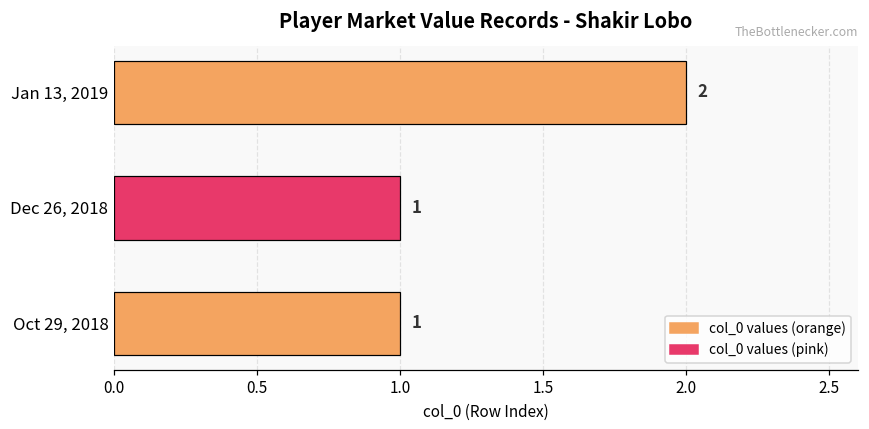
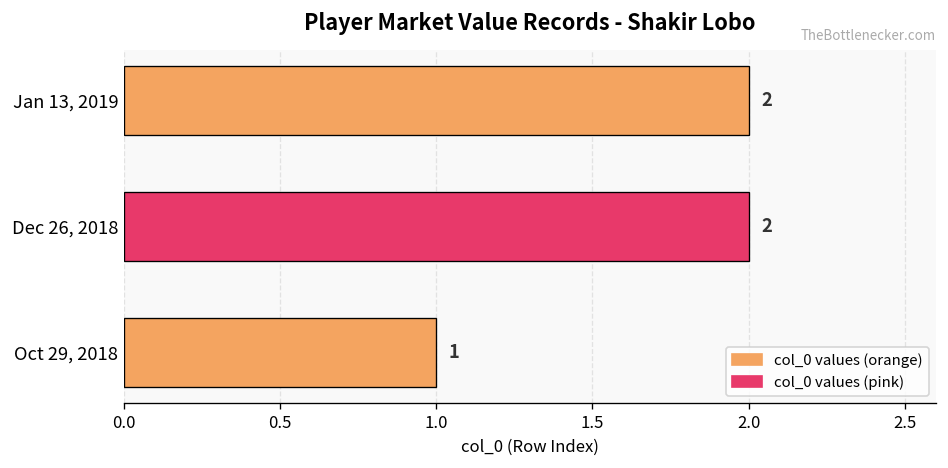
Dec 26, 2018: 1 -> 2
